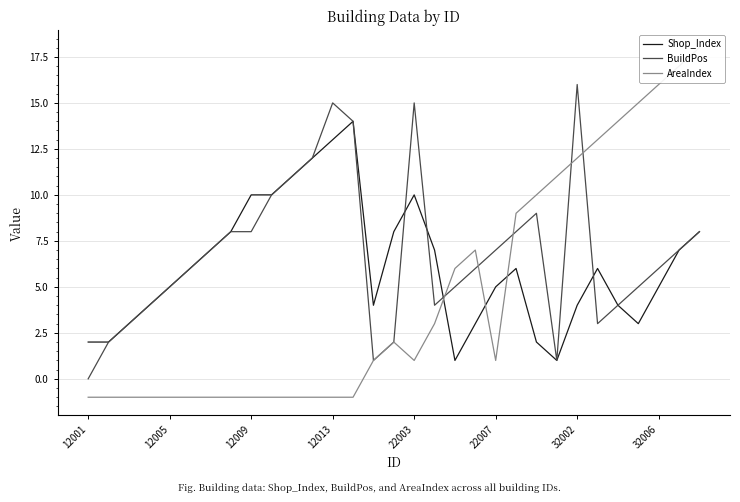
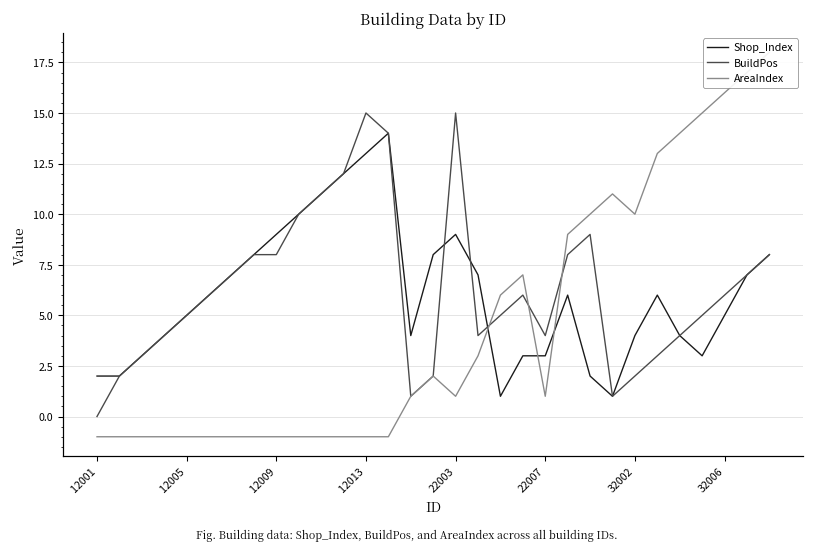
Shop_Index, 12009: 10 -> 9
Shop_Index, 22003: 10 -> 9
Shop_Index, 22007: 5 -> 3
BuildPos, 22007: 7 -> 4
BuildPos, 32002: 16 -> 2
AreaIndex, 32002: 12 -> 10
